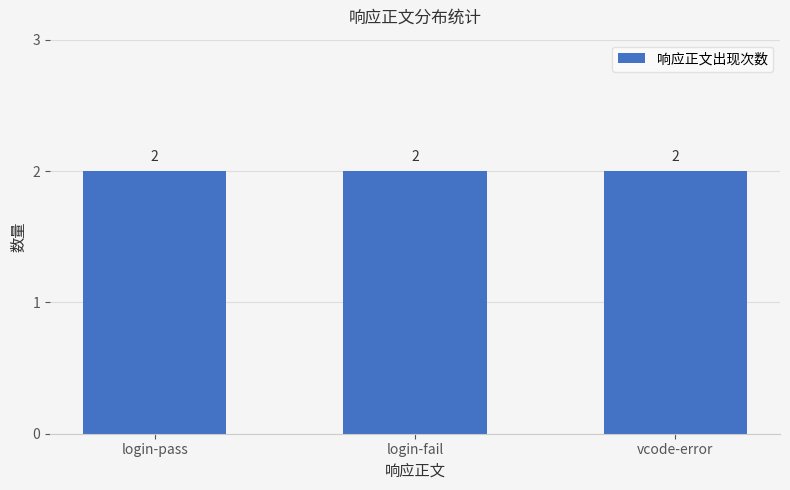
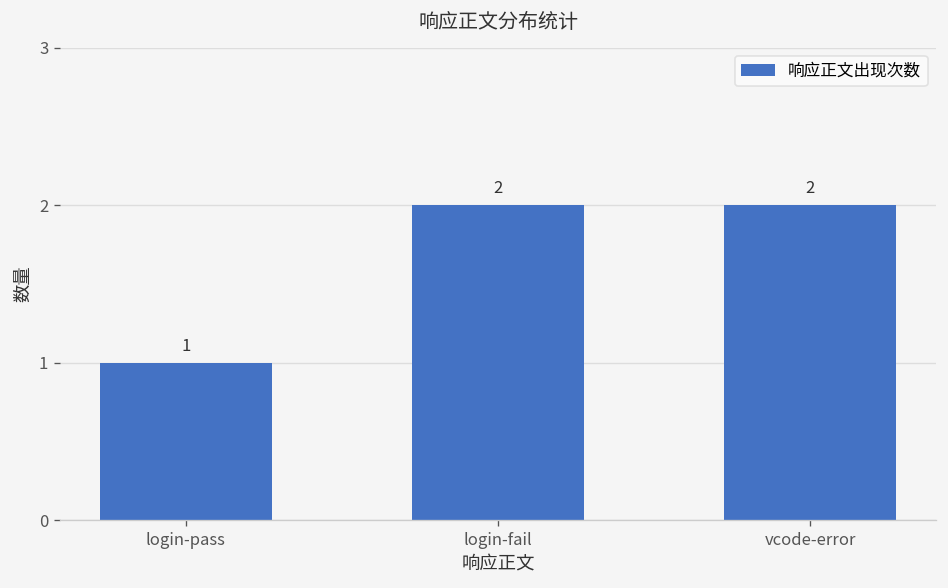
login-pass: 2 -> 1
